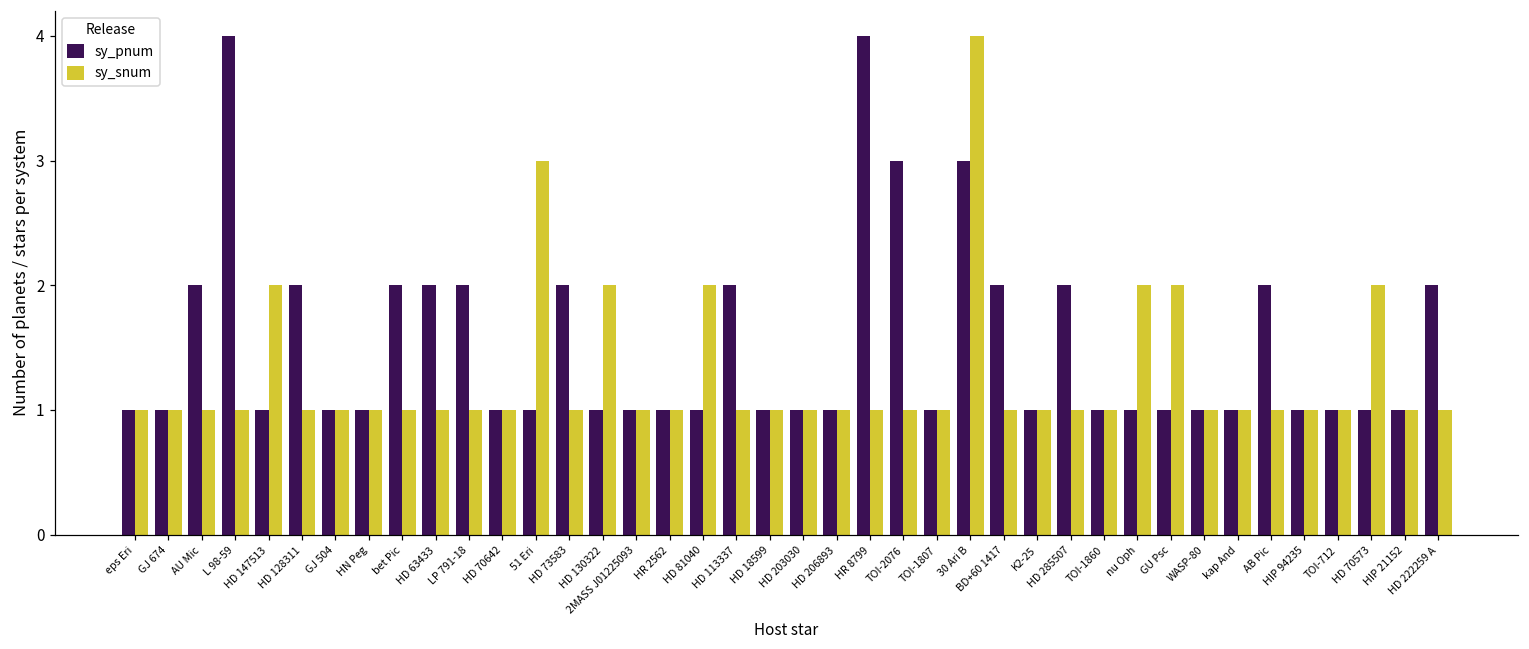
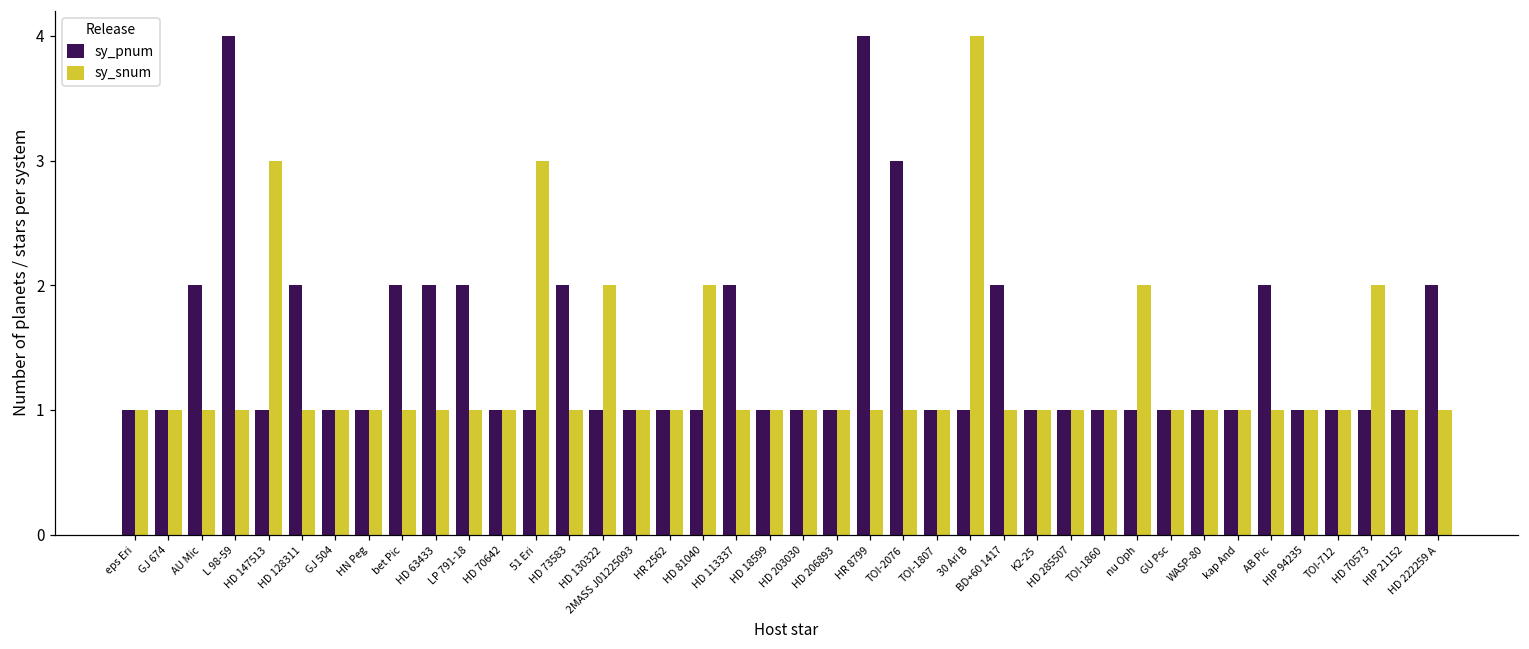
sy_snum, HD 147513: 2 -> 3
sy_pnum, 30 Ari B: 3 -> 1
sy_pnum, HD 285507: 2 -> 1
sy_snum, GU Psc: 2 -> 1
